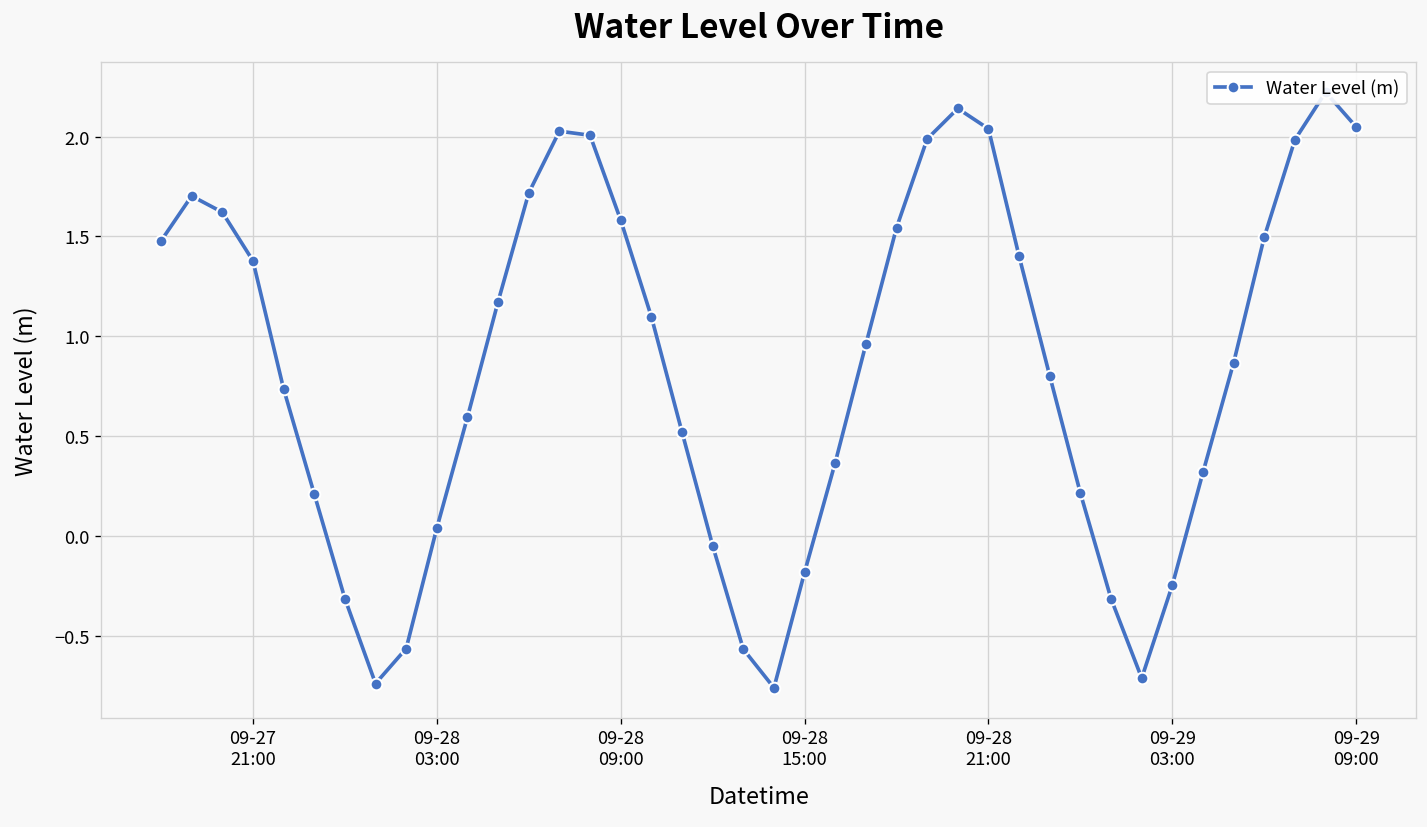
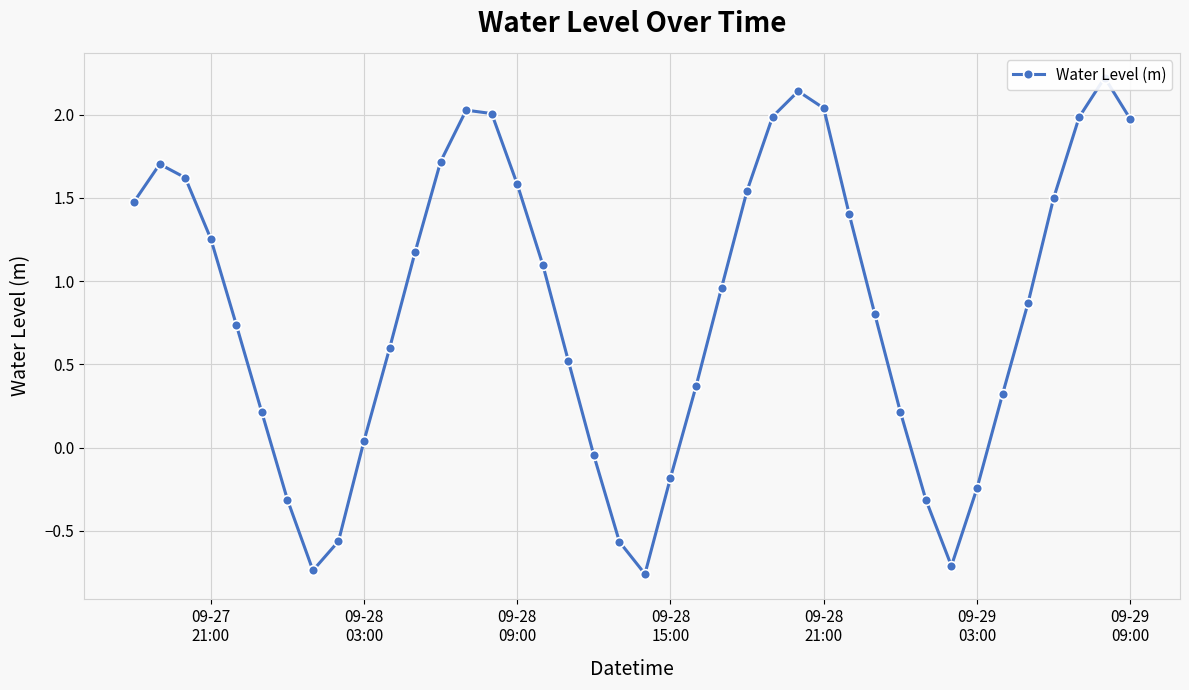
09-27 21:00: 1.38 -> 1.25
09-29 09:00: 2.05 -> 1.97
